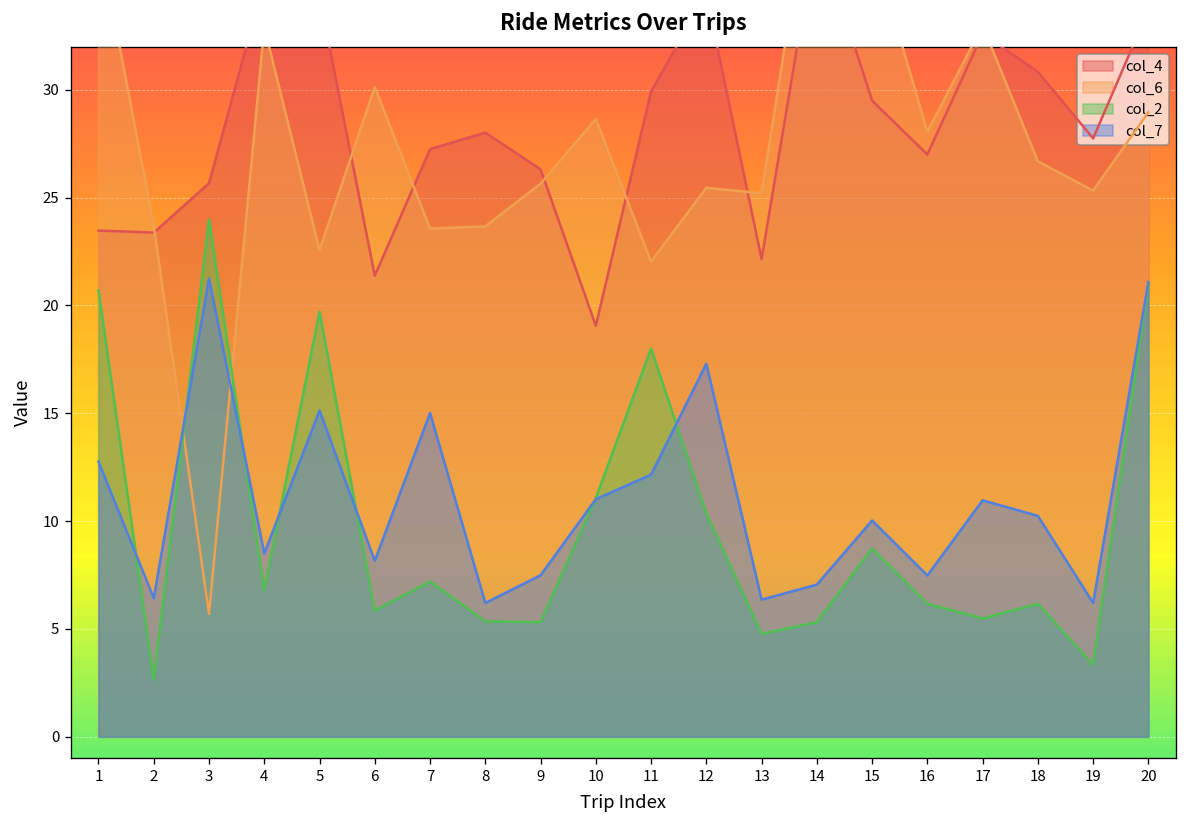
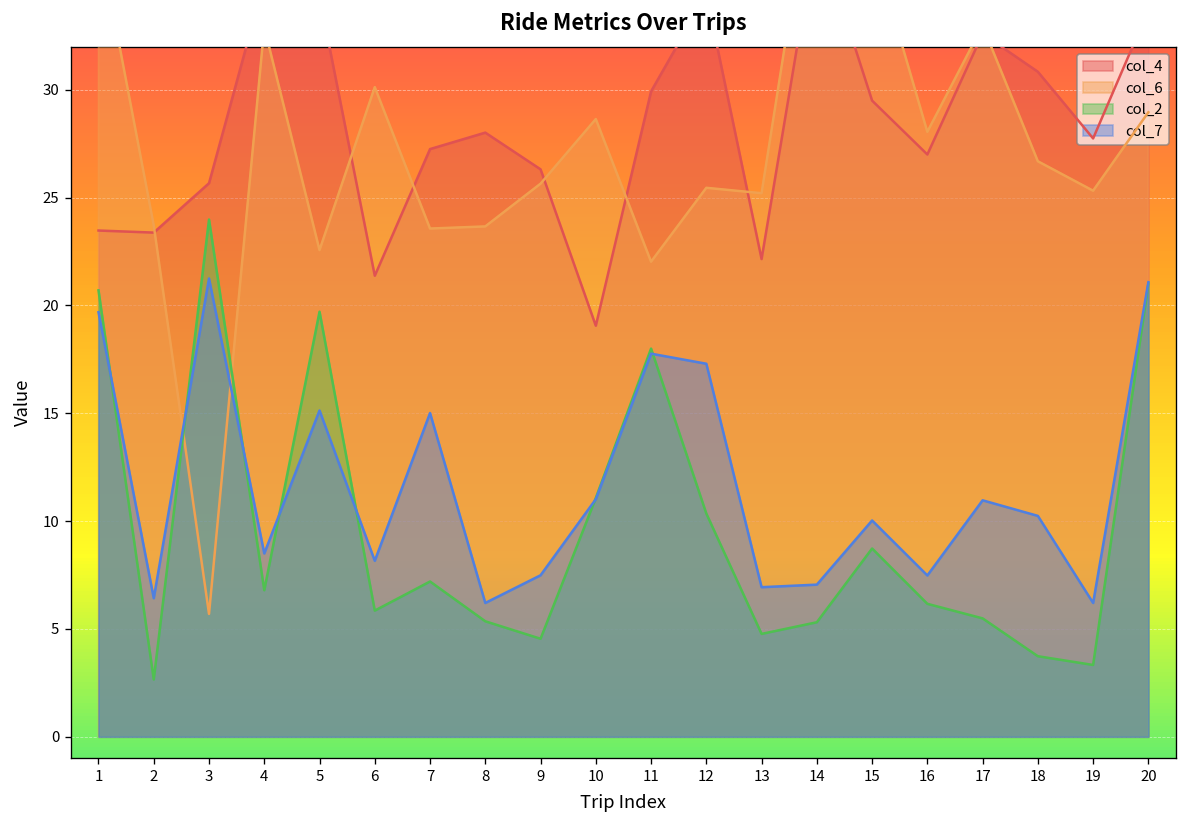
col_7, 1: 12.8 -> 19.7
col_2, 9: 5.3 -> 4.5
col_7, 11: 12.2 -> 17.8
col_7, 13: 6.4 -> 6.9
col_2, 18: 6.2 -> 3.7
